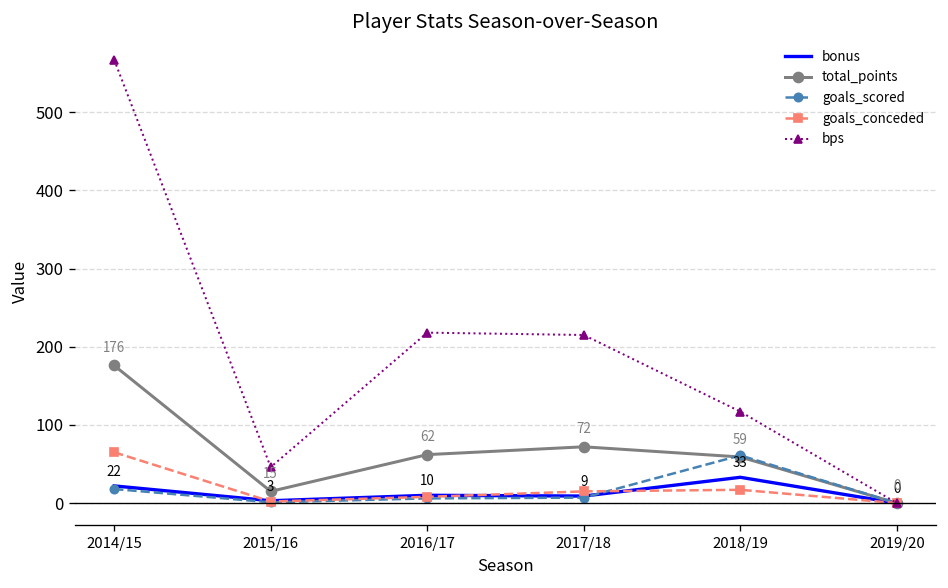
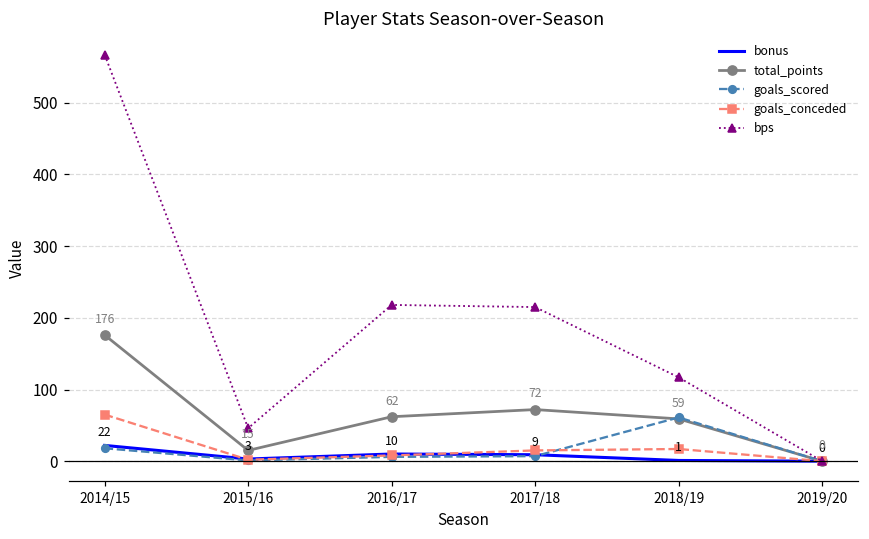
bonus, 2018/19: 33 -> 1
